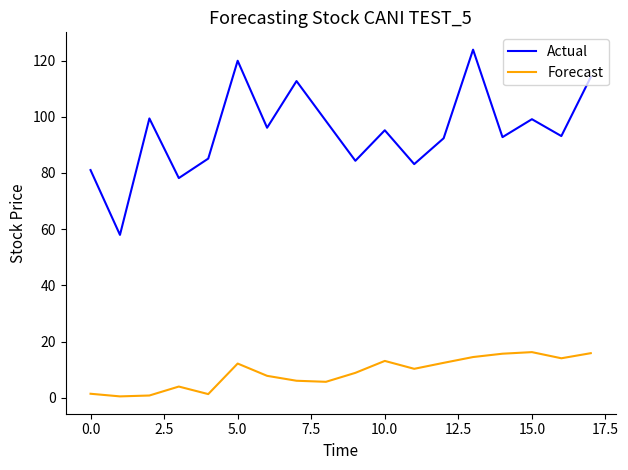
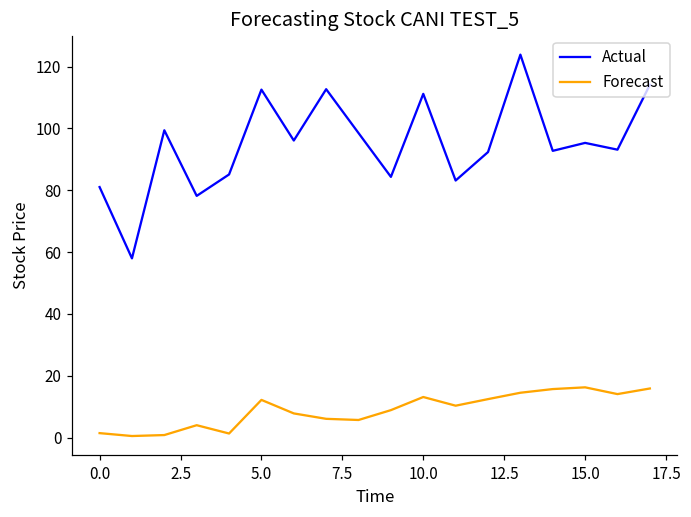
Actual, 5.0: 120 -> 113
Actual, 10.0: 95 -> 111
Actual, 15.0: 99 -> 95
